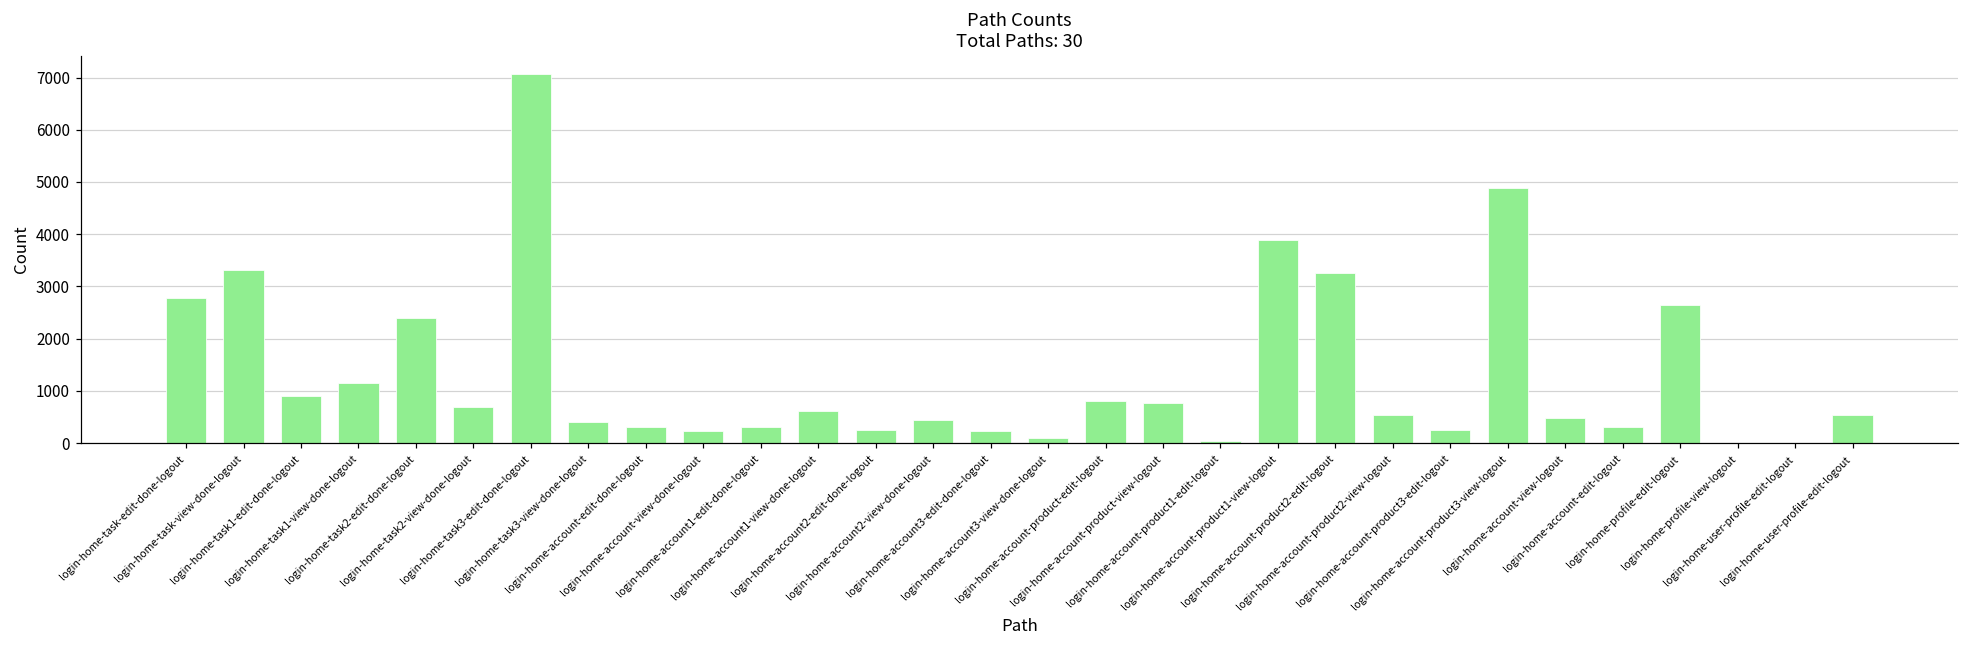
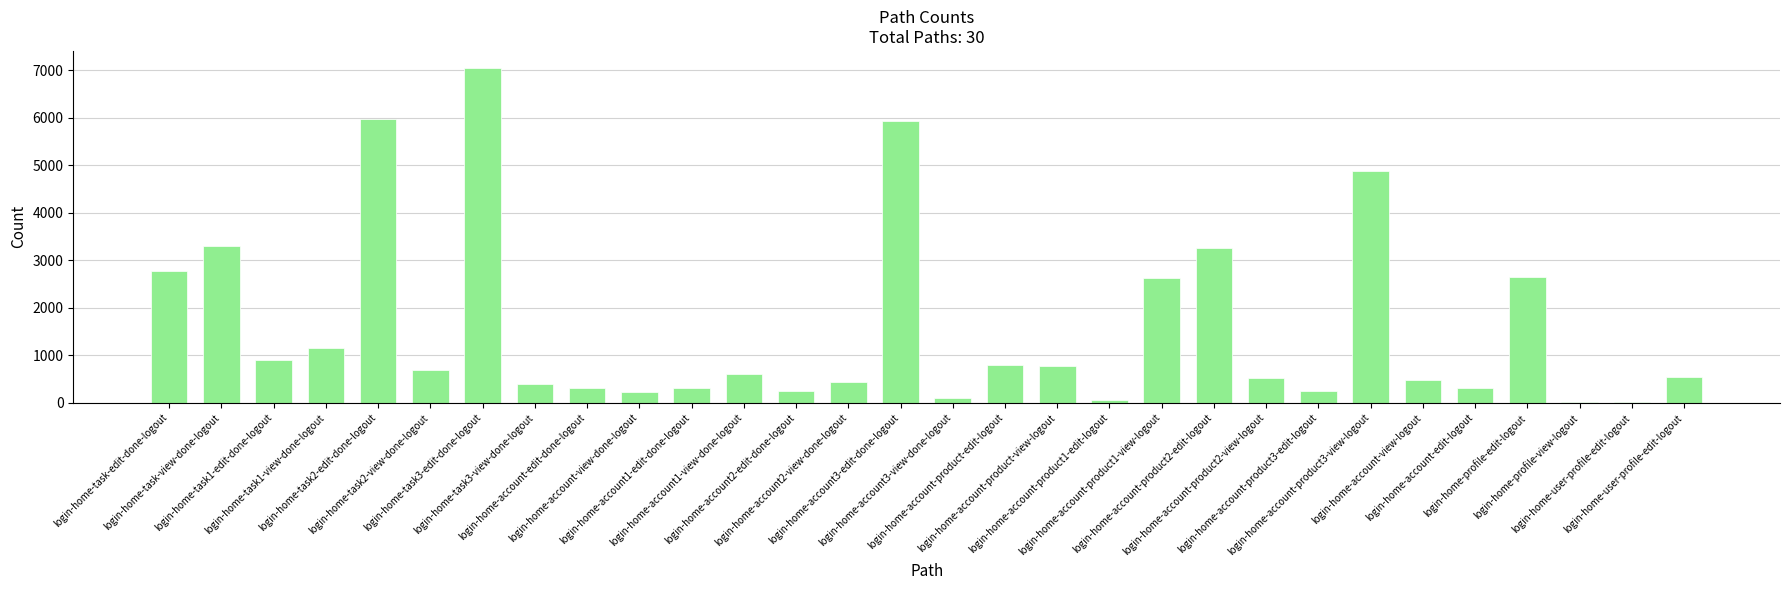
login-home-task2-edit-done-logout: 2400 -> 6000
login-home-account3-edit-done-logout: 200 -> 5900
login-home-account-product1-view-logout: 3900 -> 2600
